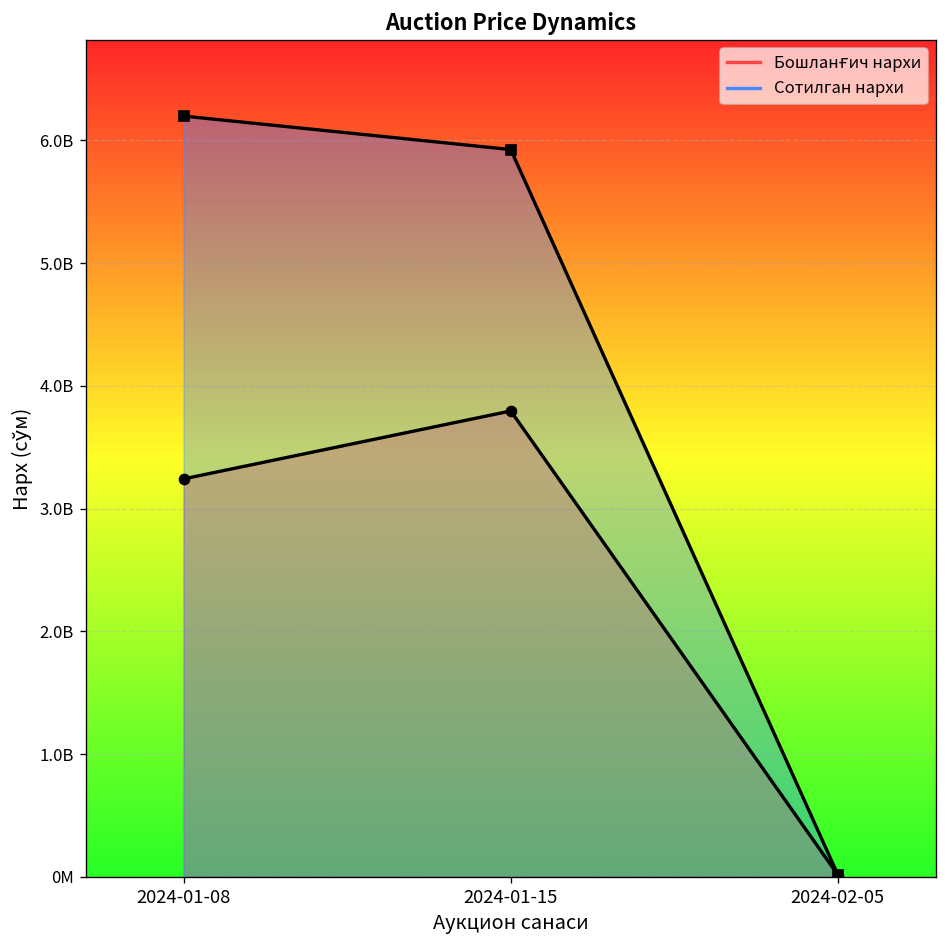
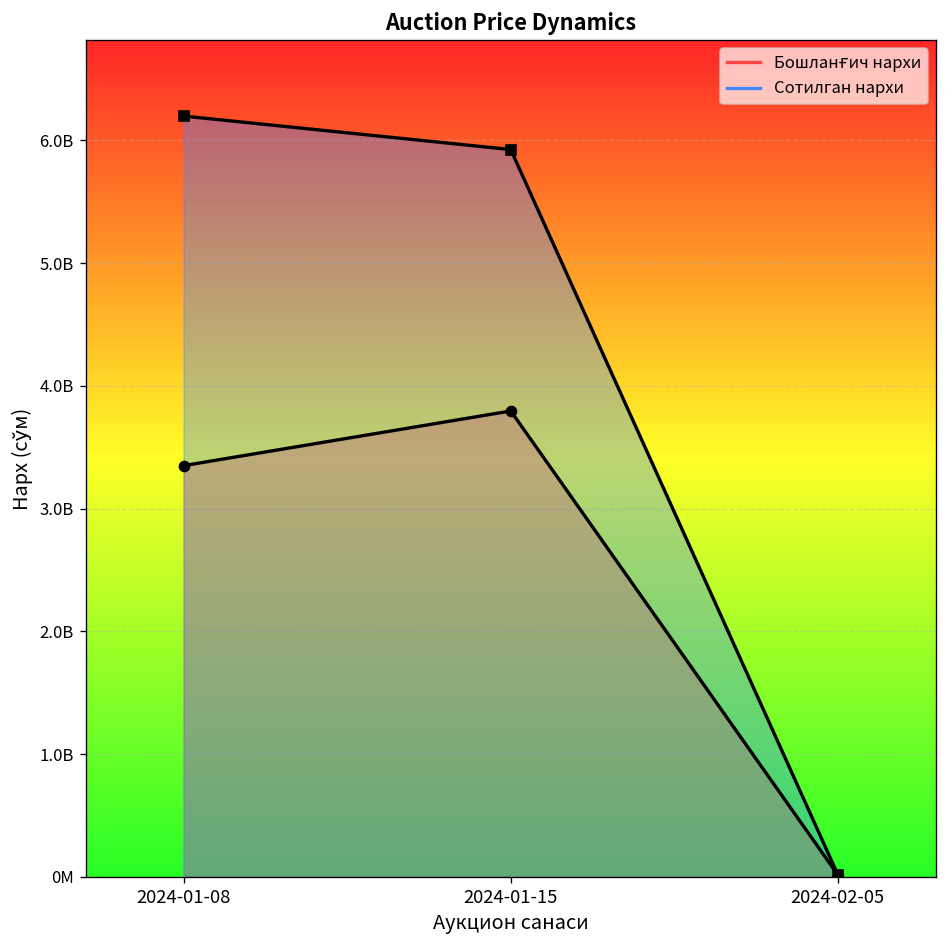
Бошланғич нархи, 2024-01-08: 3240000000 -> 3350000000
